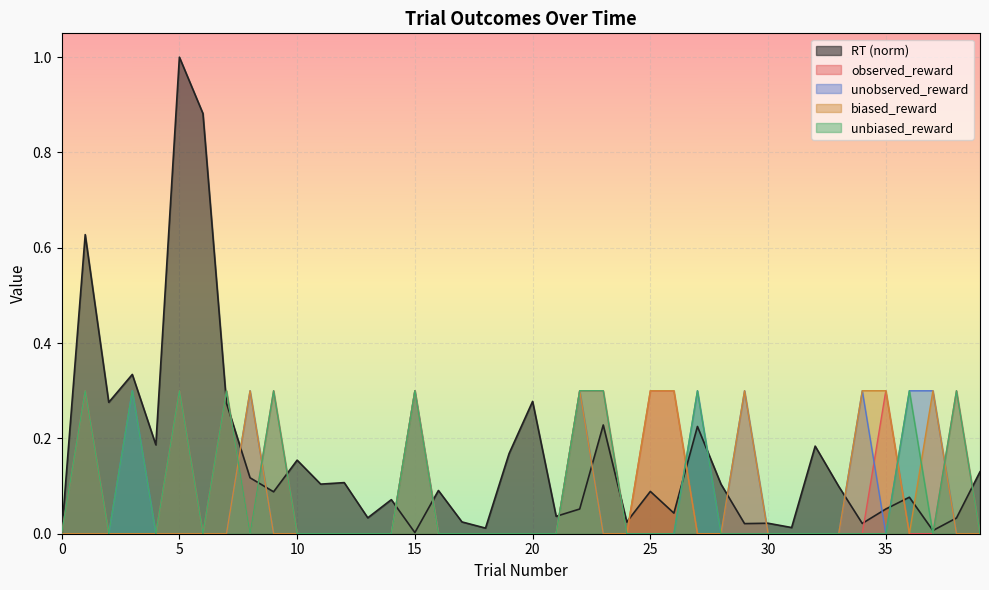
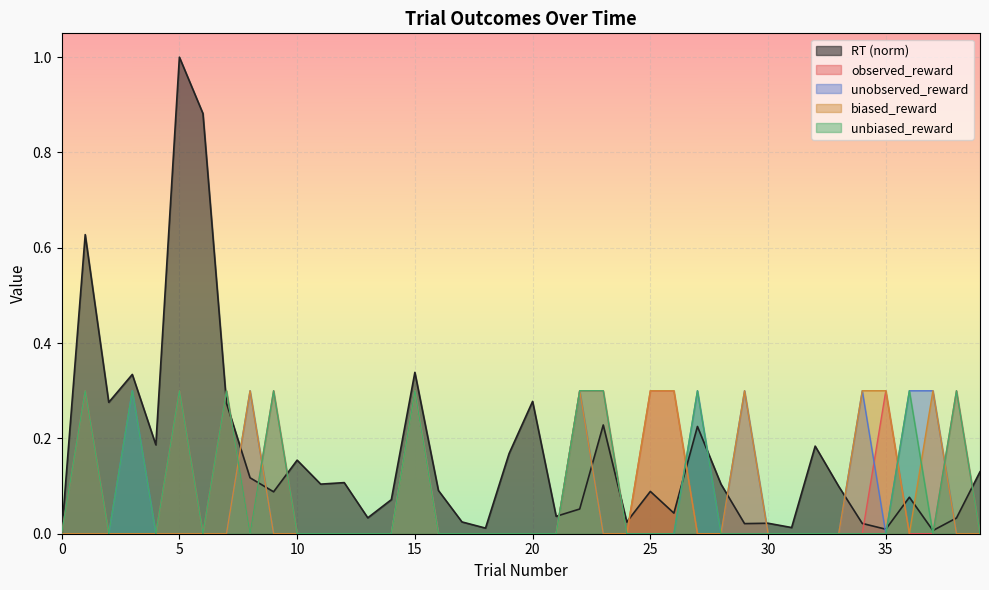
RT (norm), 15: 0.00 -> 0.34
RT (norm), 35: 0.05 -> 0.01
